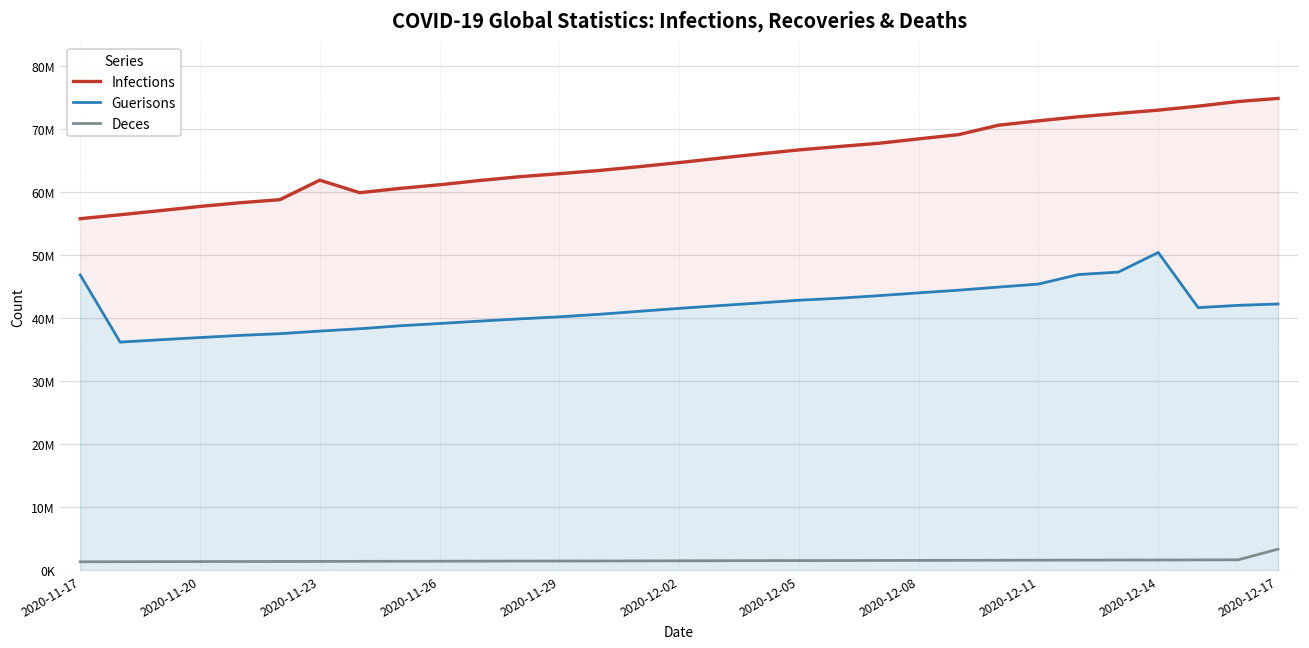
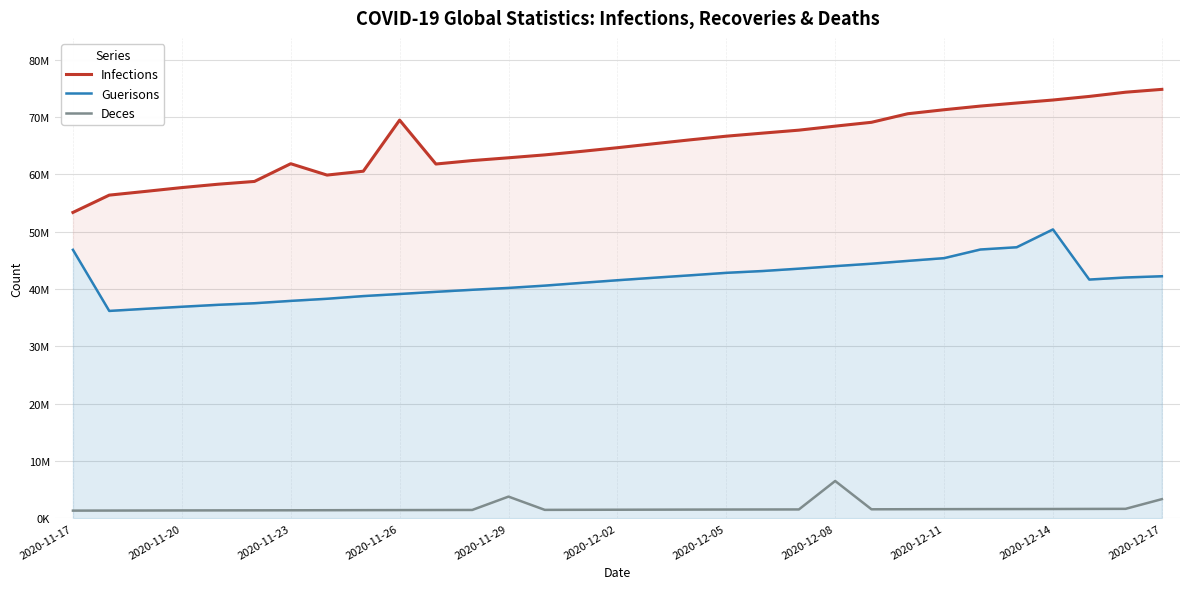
Infections, 2020-11-17: 56000000 -> 53000000
Infections, 2020-11-26: 61000000 -> 69000000
Deces, 2020-11-29: 1000000 -> 4000000
Deces, 2020-12-08: 2000000 -> 7000000
